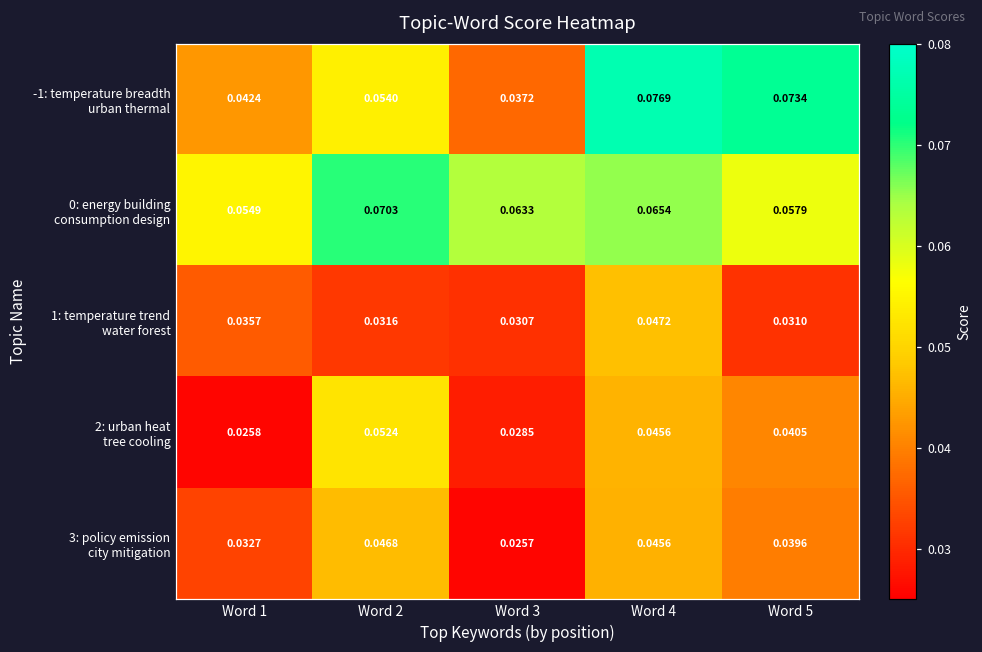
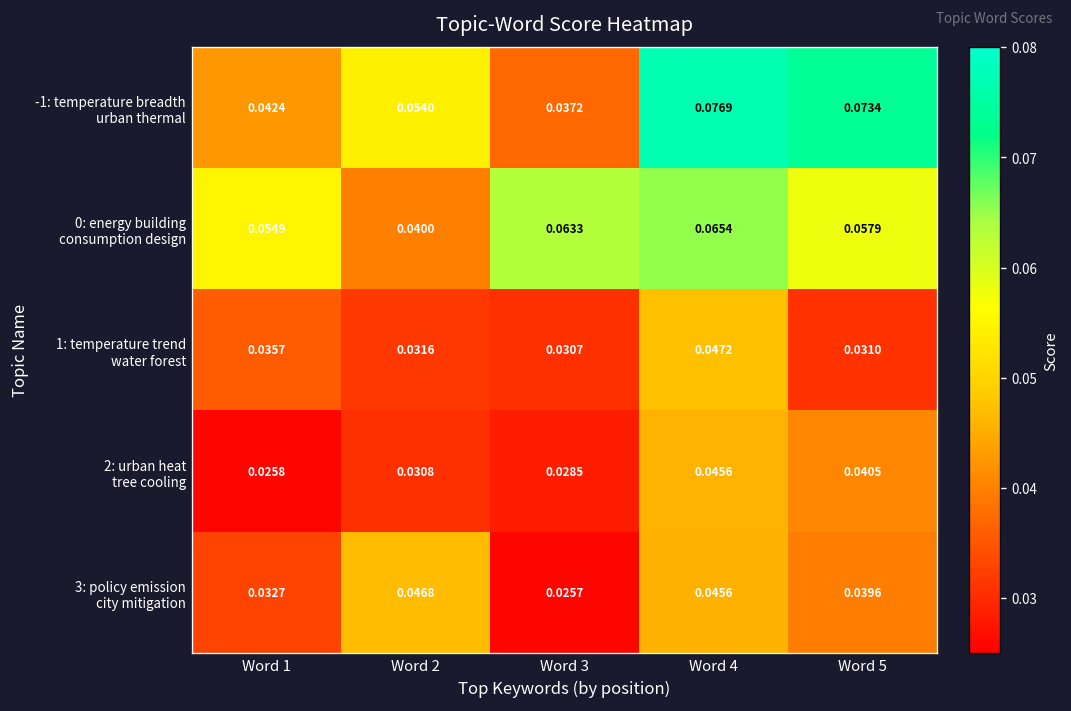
0: energy building consumption design, Word 2: 0.0703 -> 0.0400
2: urban heat tree cooling, Word 2: 0.0524 -> 0.0308
